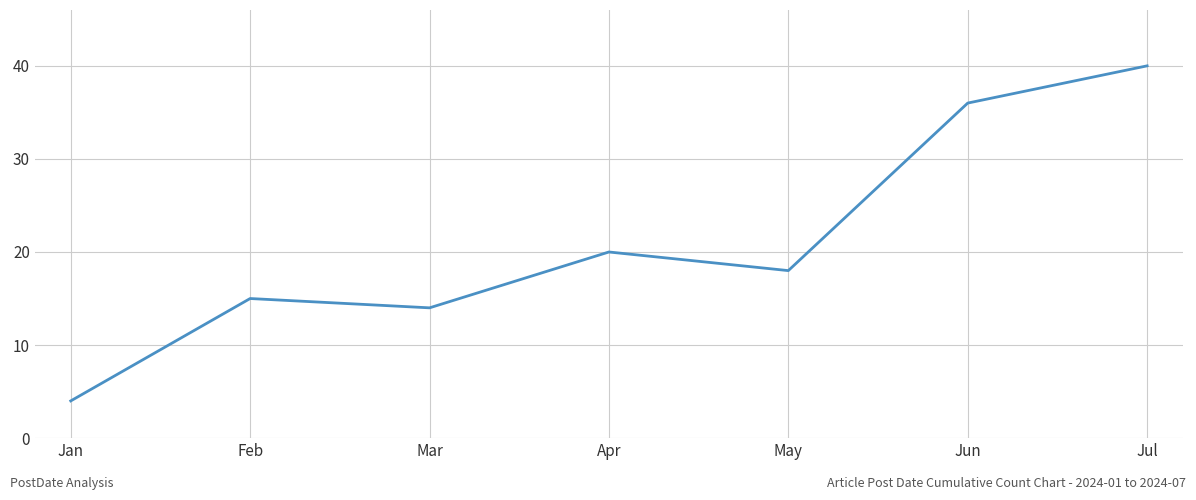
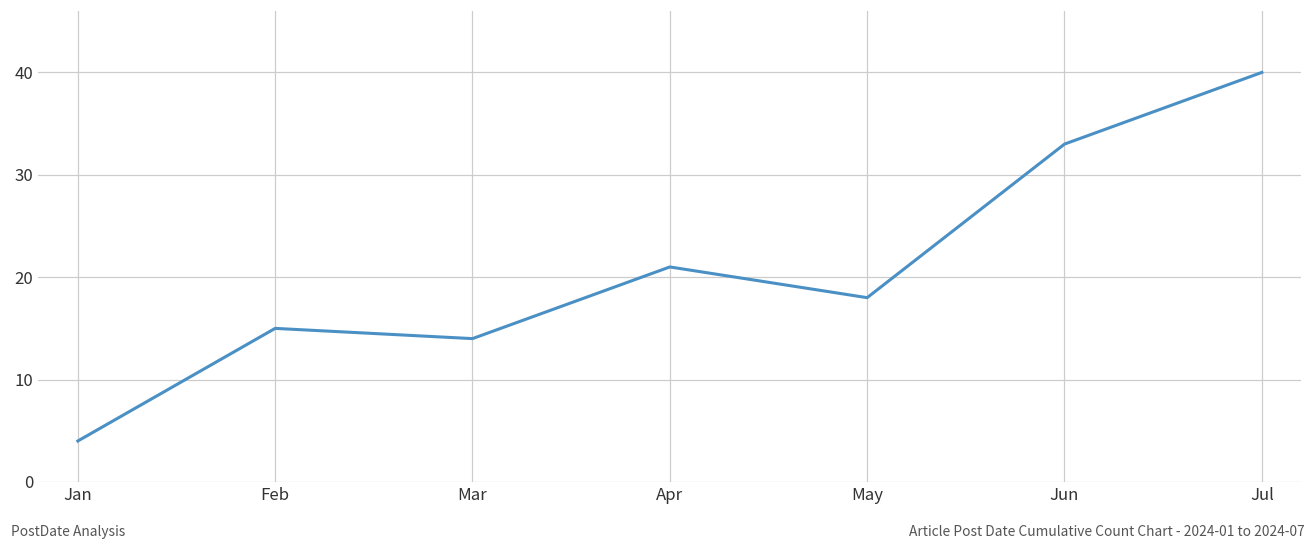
Apr: 20 -> 21
Jun: 36 -> 33
